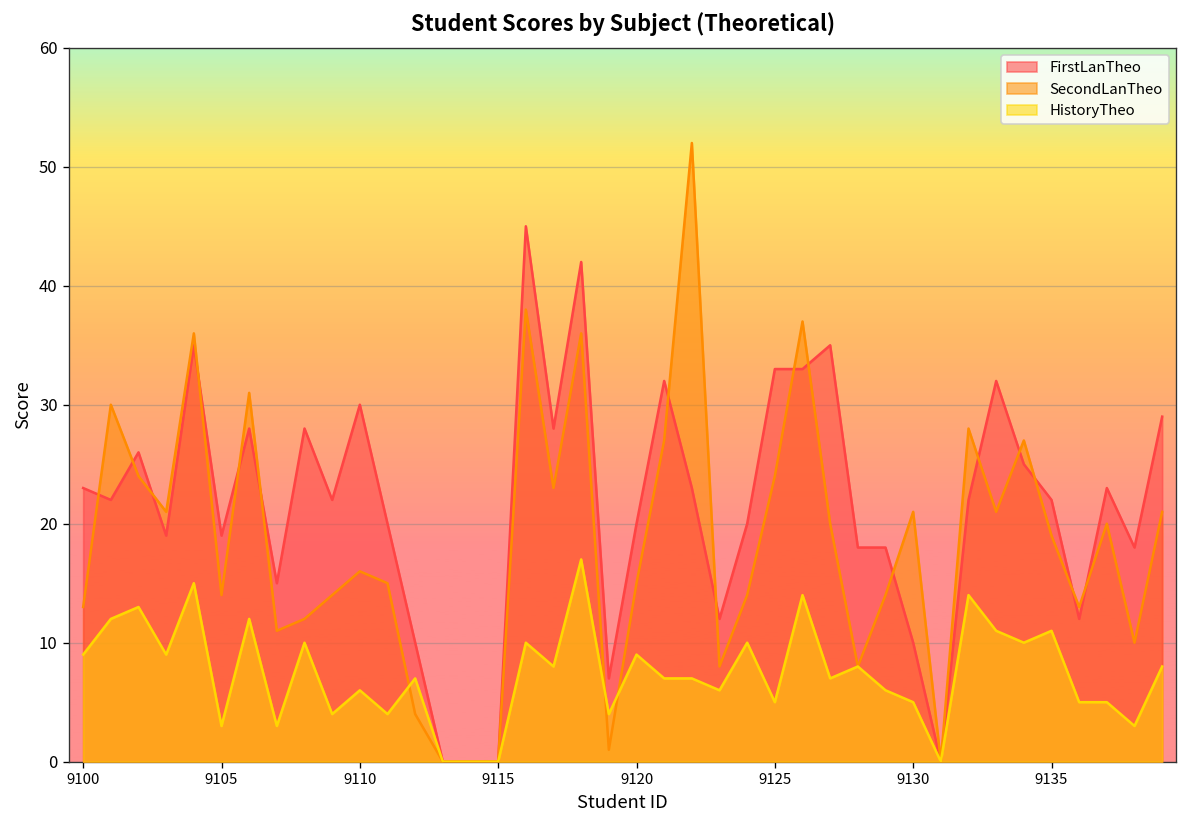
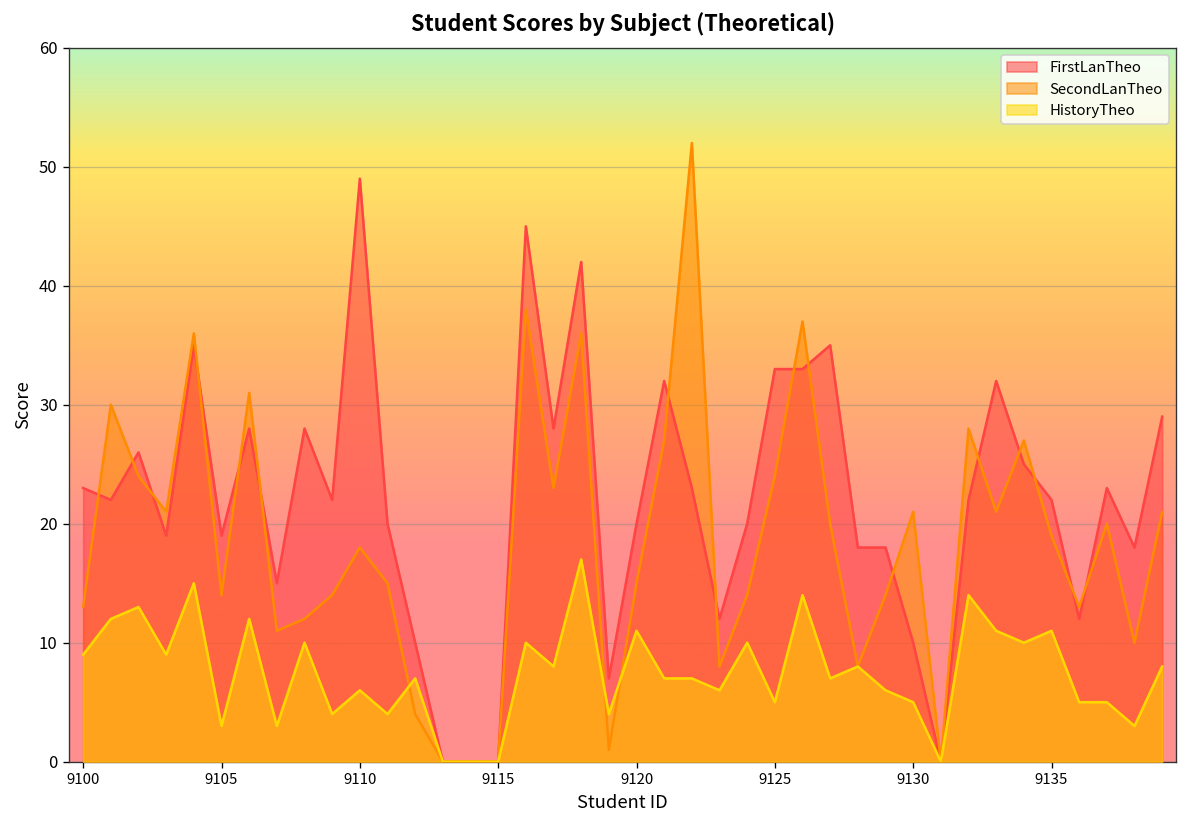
FirstLanTheo, 9110: 30 -> 49
SecondLanTheo, 9110: 16 -> 18
HistoryTheo, 9120: 9 -> 11
